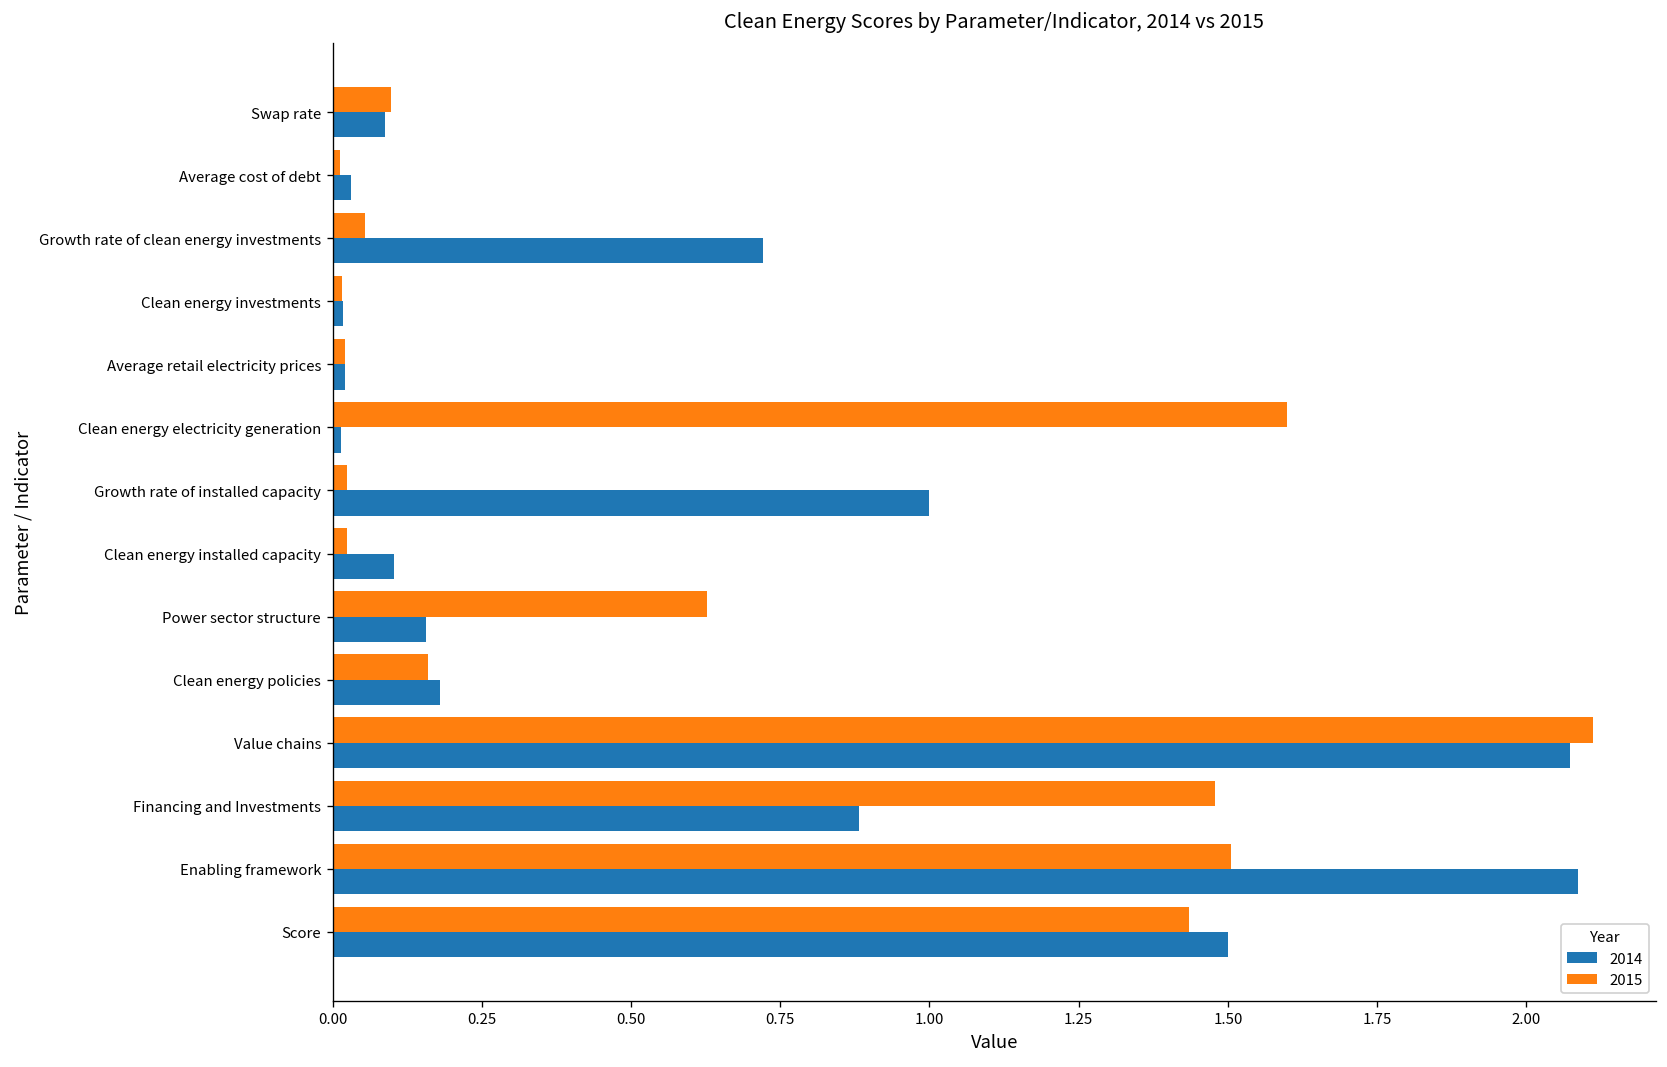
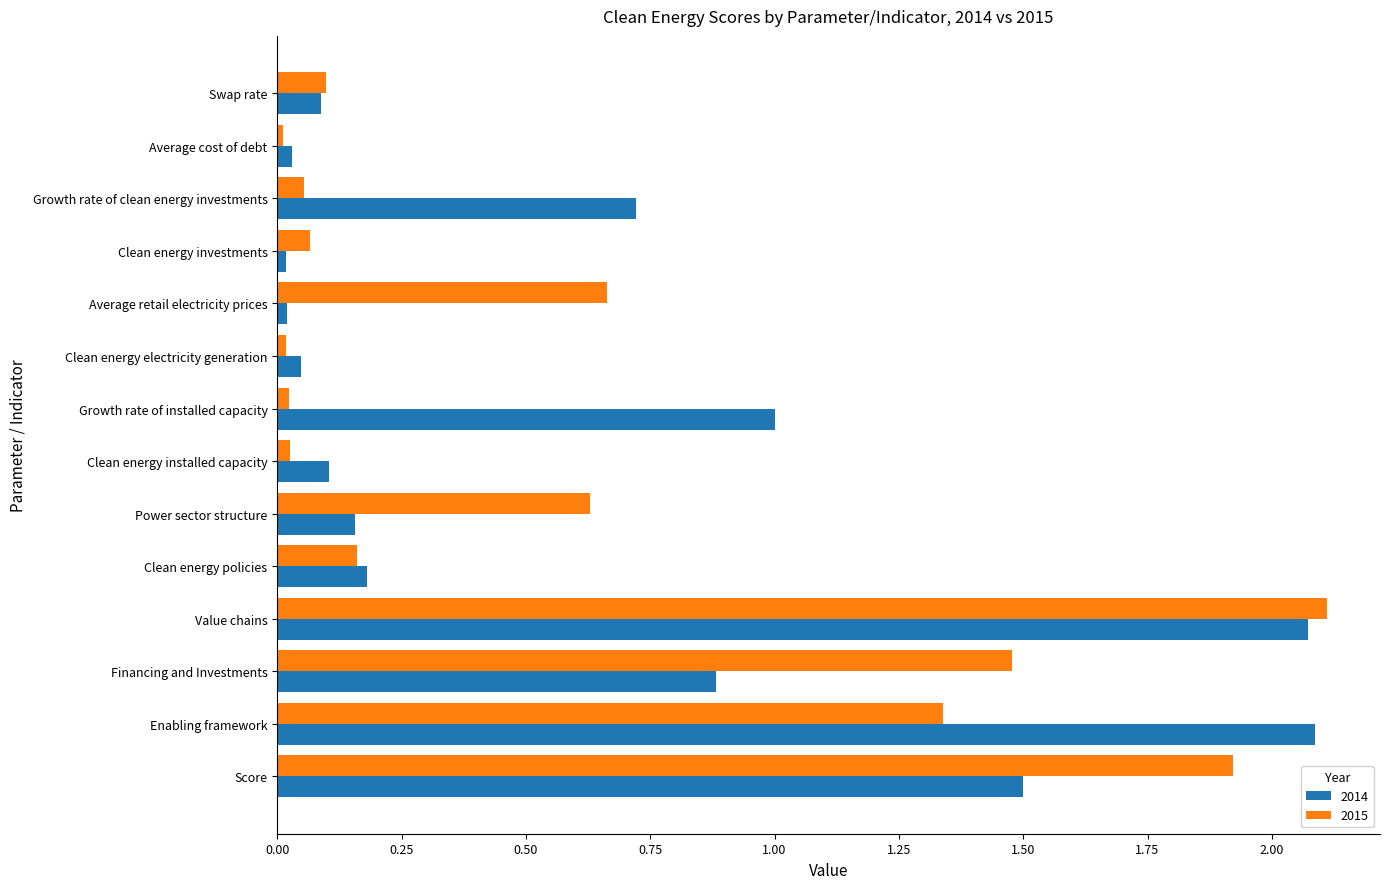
2015, Clean energy investments: 0.01 -> 0.07
2015, Average retail electricity prices: 0.02 -> 0.66
2015, Clean energy electricity generation: 1.60 -> 0.02
2014, Clean energy electricity generation: 0.01 -> 0.05
2015, Enabling framework: 1.51 -> 1.34
2015, Score: 1.44 -> 1.92
